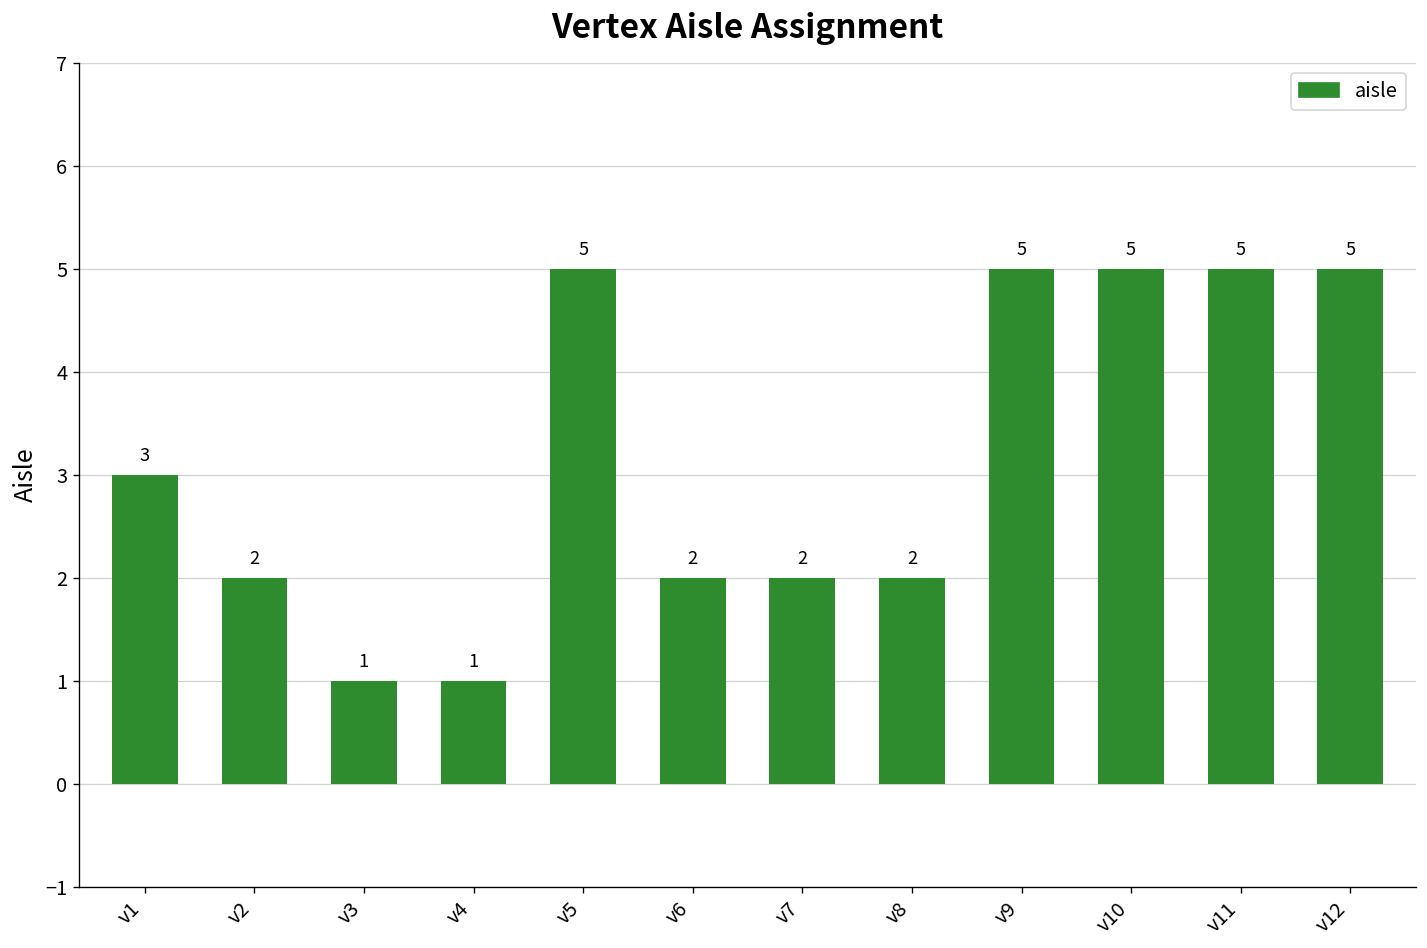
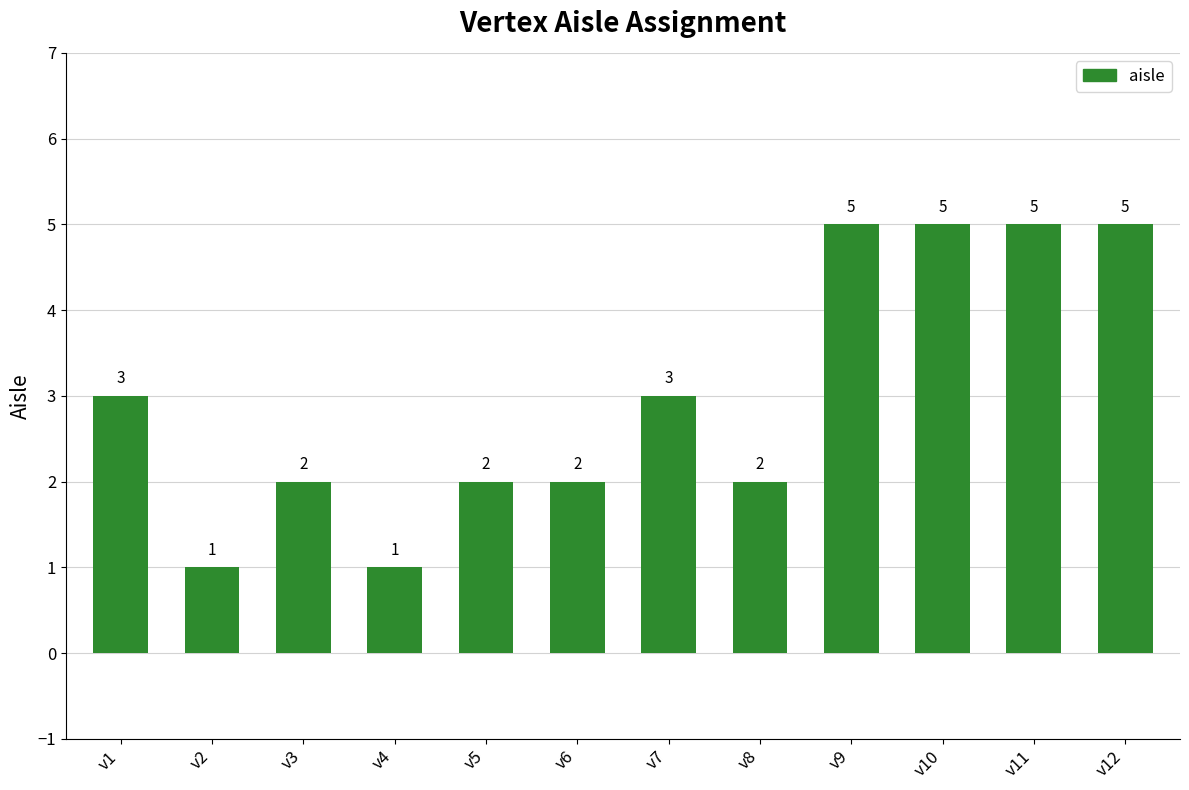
v2: 2 -> 1
v3: 1 -> 2
v5: 5 -> 2
v7: 2 -> 3
